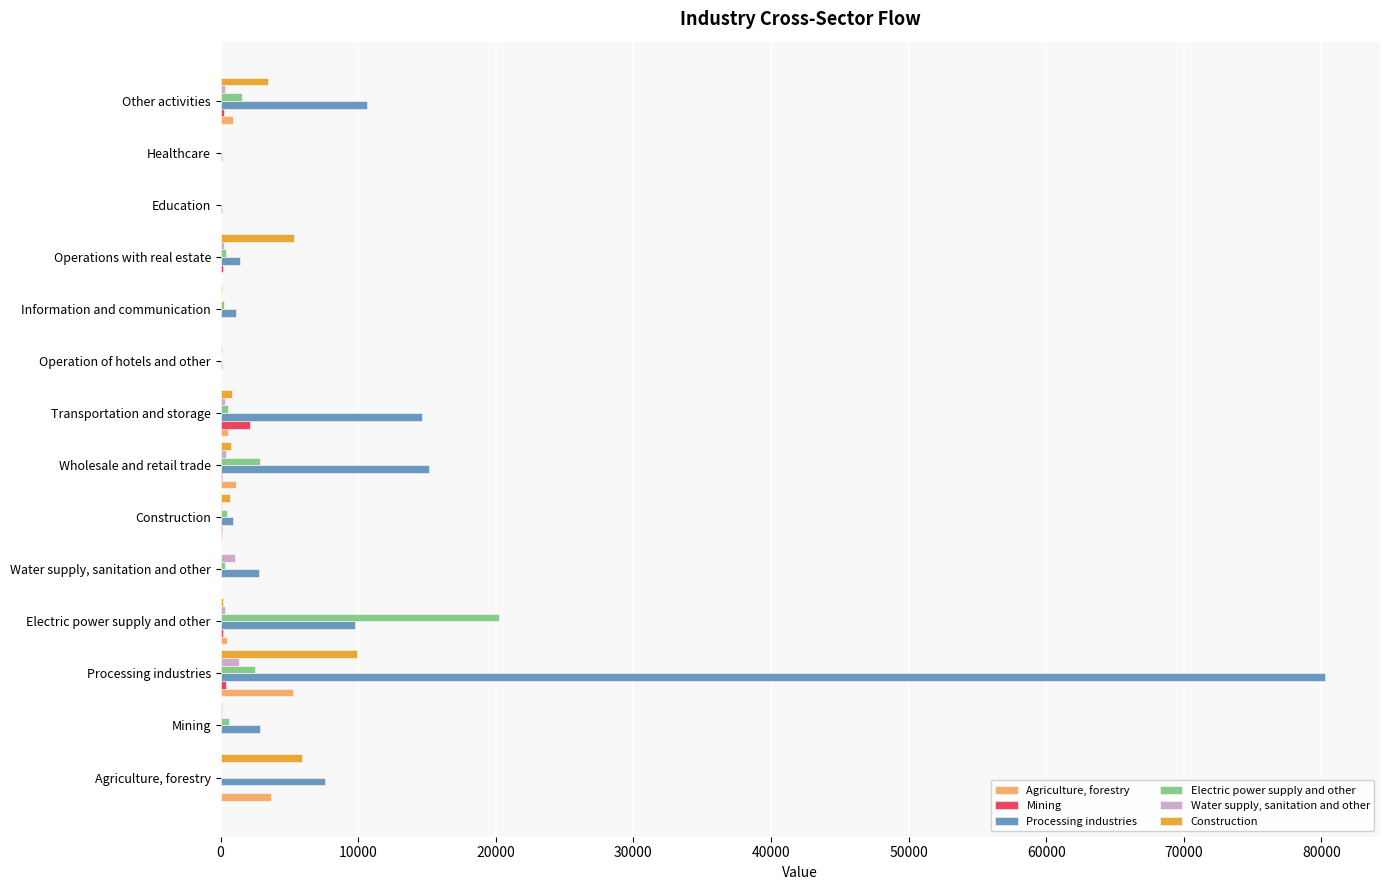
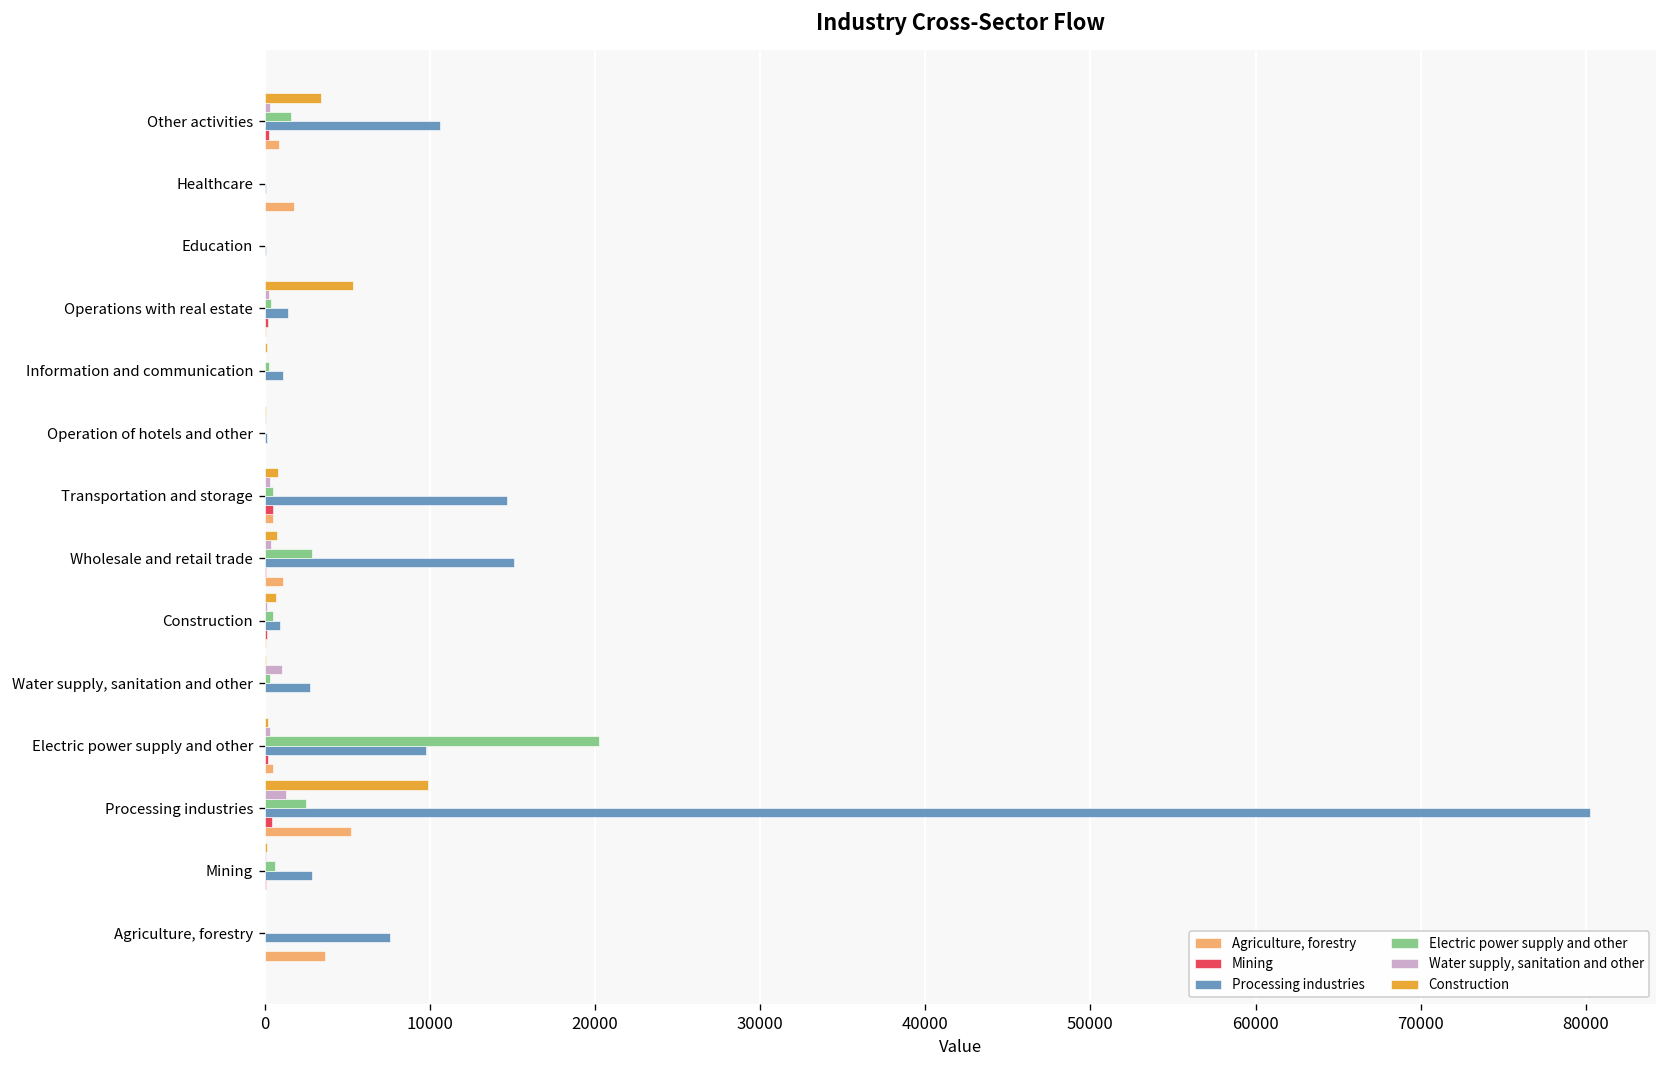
Agriculture, forestry, Healthcare: 0 -> 1800
Mining, Transportation and storage: 2100 -> 500
Construction, Agriculture, forestry: 6000 -> 0
